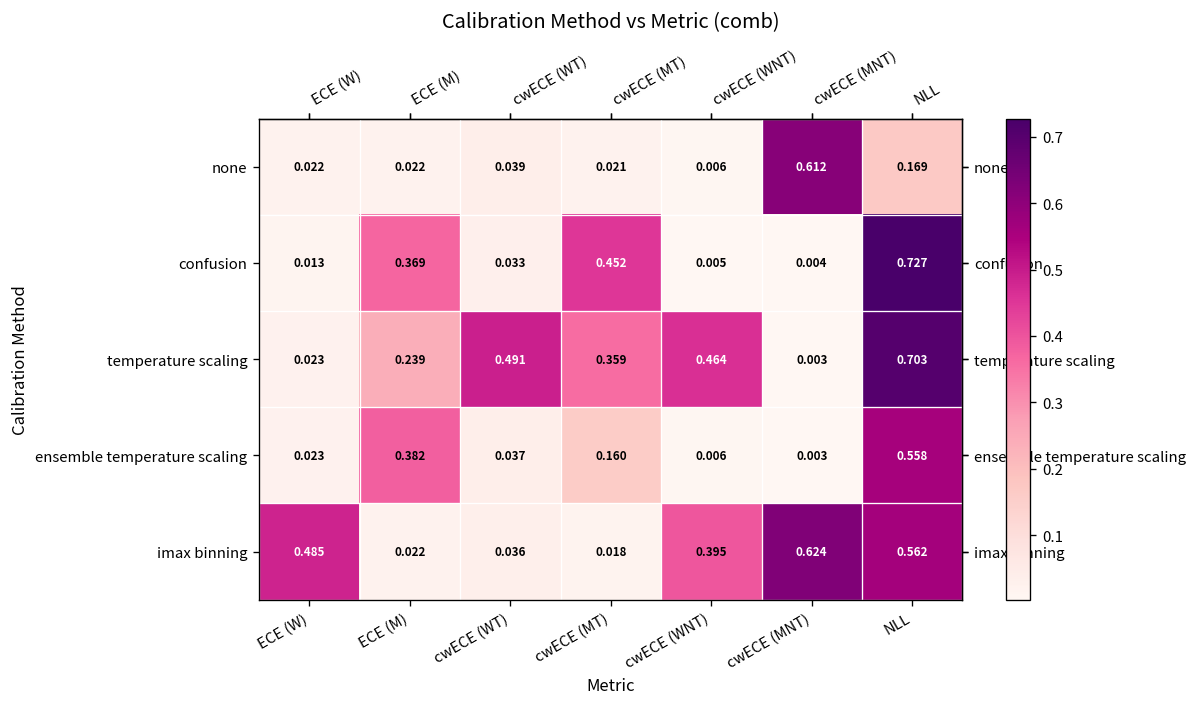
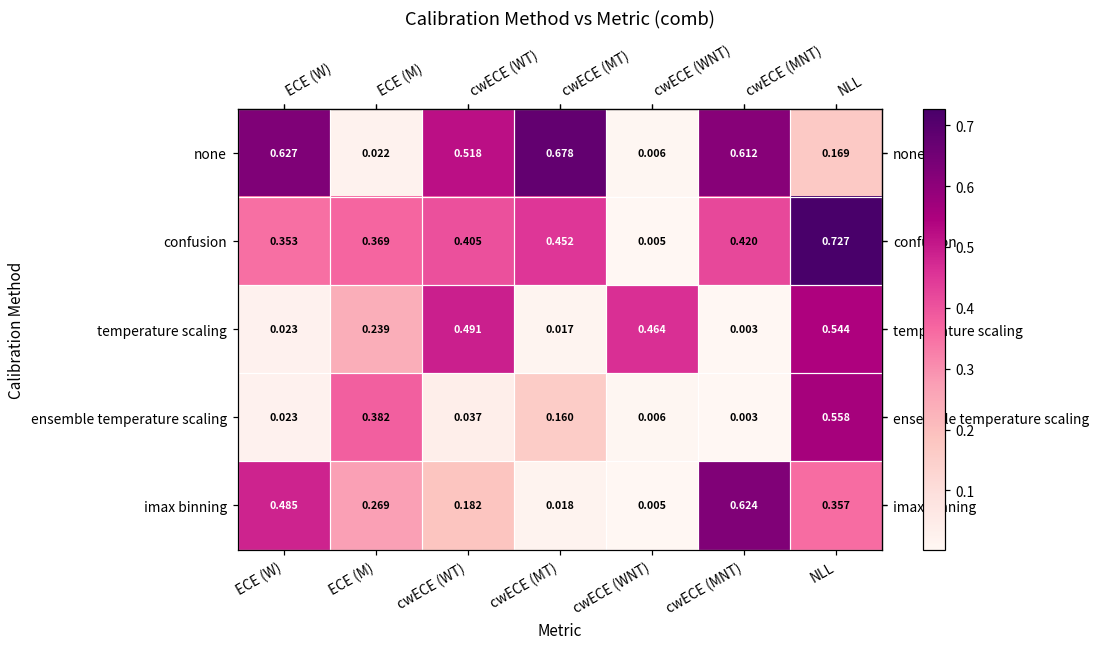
none, ECE (W): 0.022 -> 0.627
none, cwECE (WT): 0.039 -> 0.518
none, cwECE (MT): 0.021 -> 0.678
confusion, ECE (W): 0.013 -> 0.353
confusion, cwECE (WT): 0.033 -> 0.405
confusion, cwECE (MNT): 0.004 -> 0.420
temperature scaling, cwECE (MT): 0.359 -> 0.017
temperature scaling, NLL: 0.703 -> 0.544
imax binning, ECE (M): 0.022 -> 0.269
imax binning, cwECE (WT): 0.036 -> 0.182
imax binning, cwECE (WNT): 0.395 -> 0.005
imax binning, NLL: 0.562 -> 0.357
